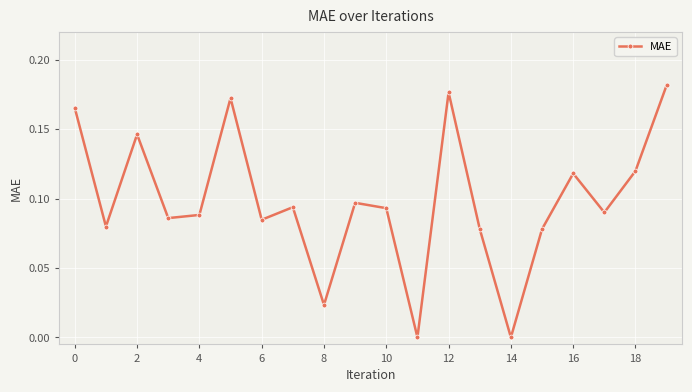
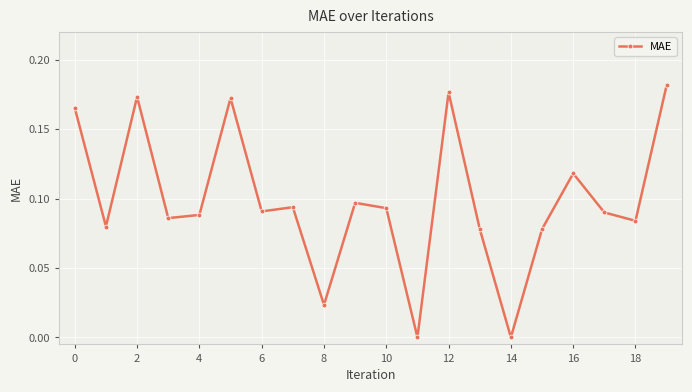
2: 0.146 -> 0.173
6: 0.085 -> 0.091
18: 0.120 -> 0.084
